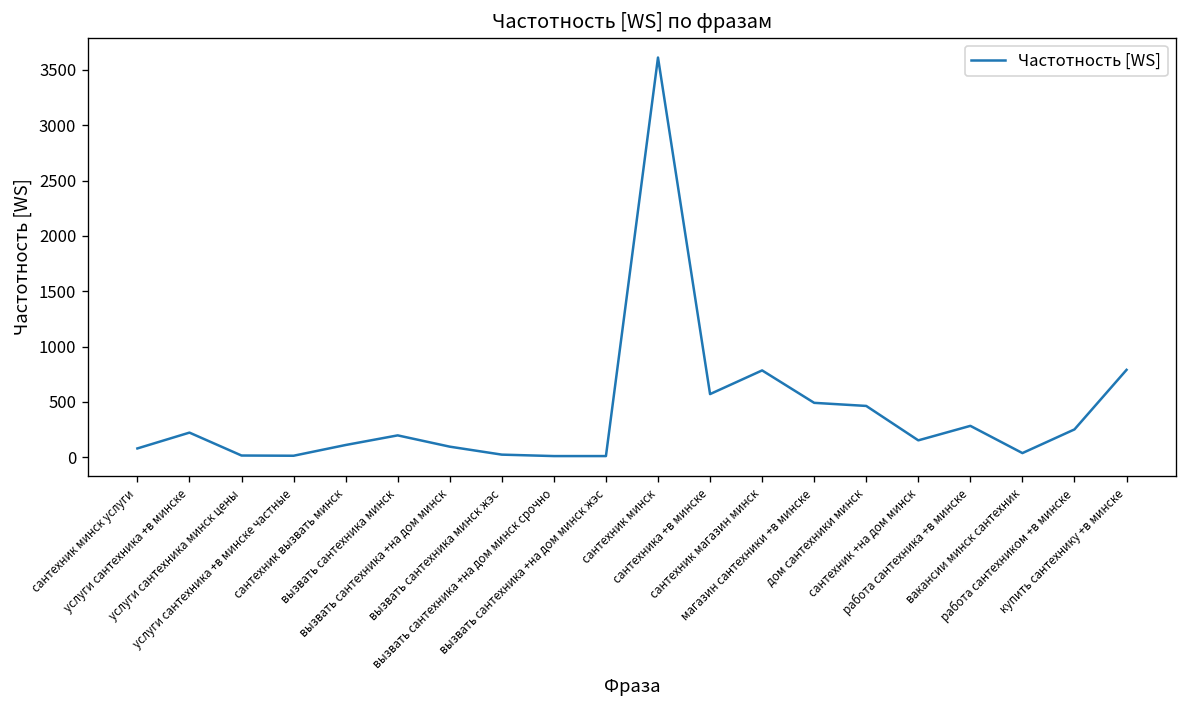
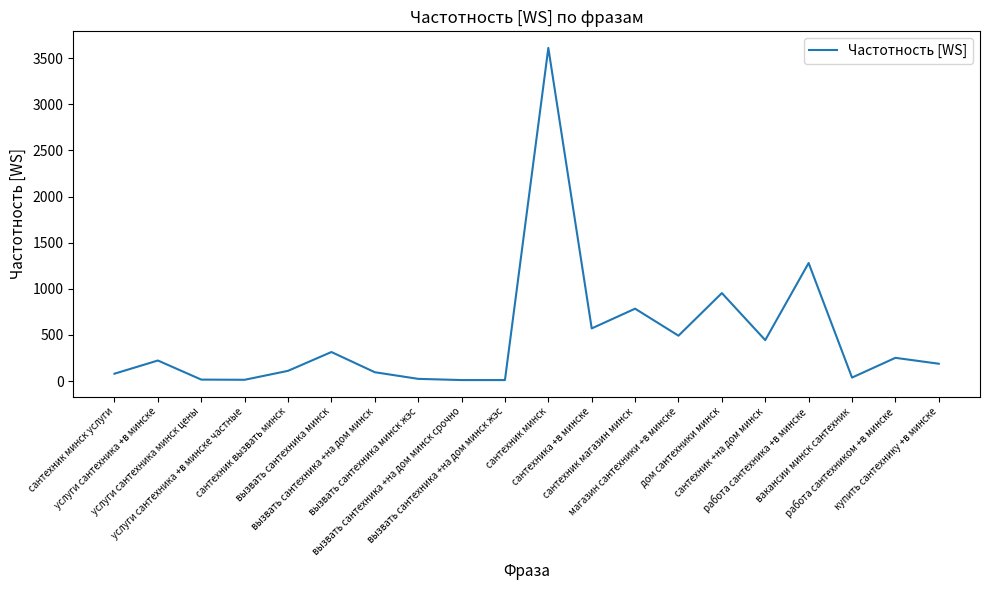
вызвать сантехника минск: 200 -> 300
дом сантехники минск: 500 -> 1000
сантехник +на дом минск: 200 -> 400
работа сантехника +в минске: 300 -> 1300
купить сантехнику +в минске: 800 -> 200
